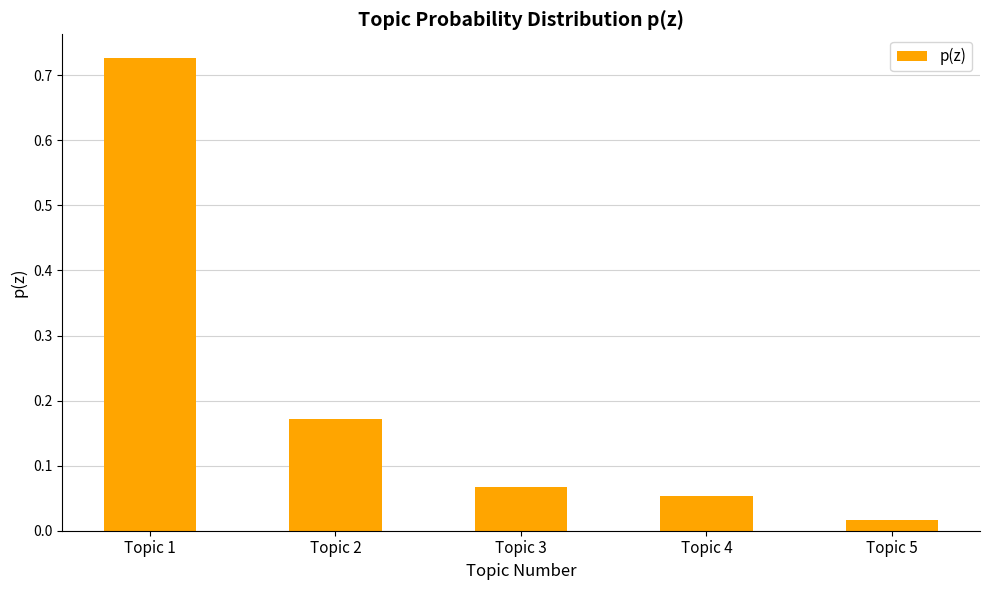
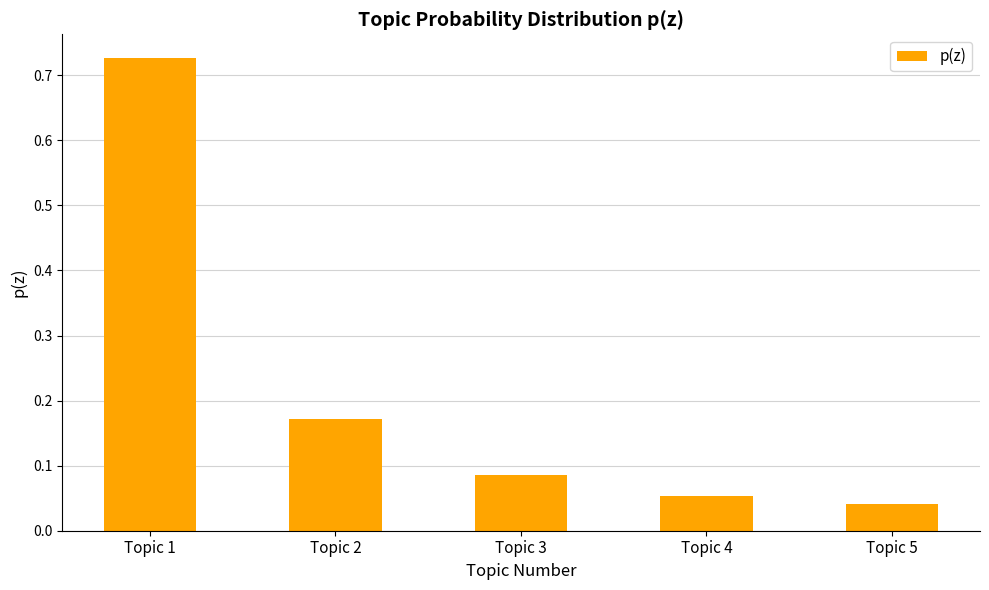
Topic 3: 0.07 -> 0.09
Topic 5: 0.02 -> 0.04
